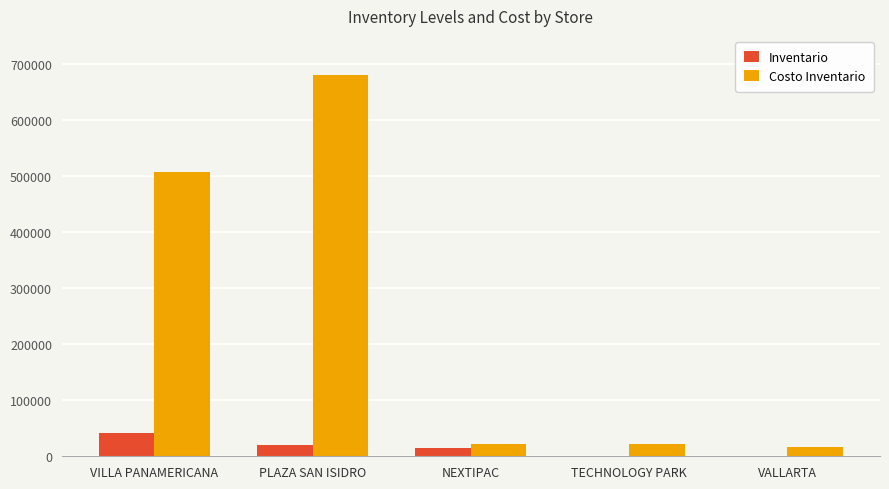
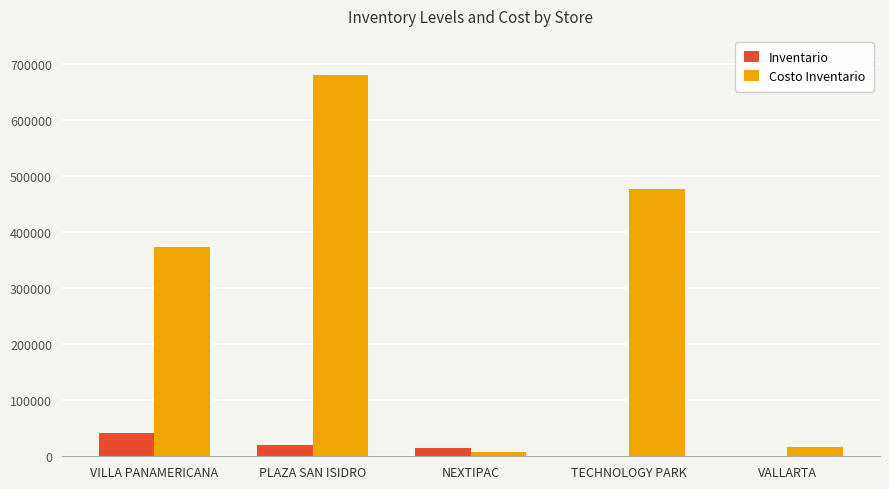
Costo Inventario, VILLA PANAMERICANA: 510000 -> 370000
Costo Inventario, NEXTIPAC: 20000 -> 10000
Costo Inventario, TECHNOLOGY PARK: 20000 -> 480000
